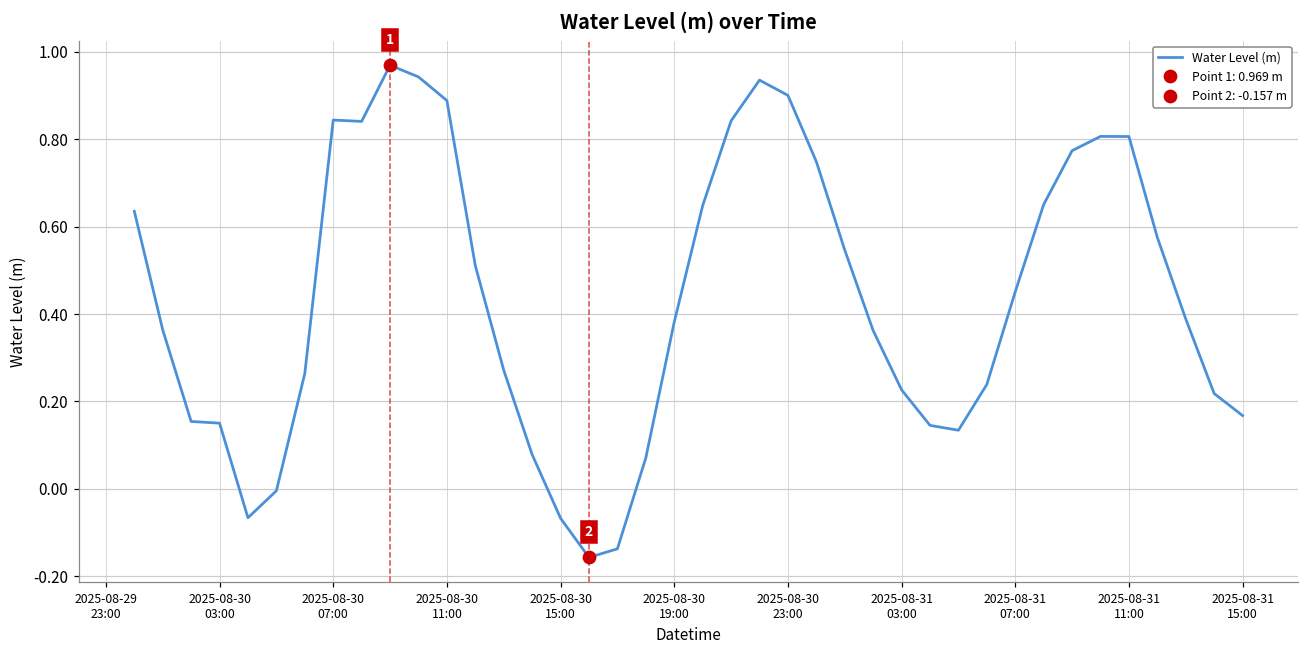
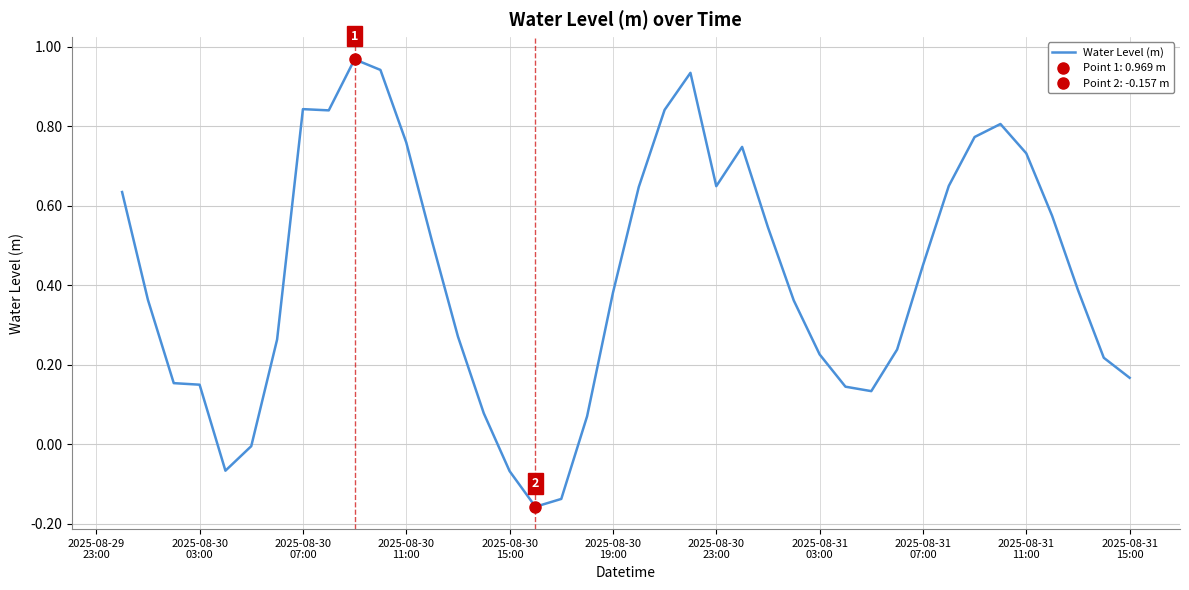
Water Level (m), 2025-08-30 11:00: 0.89 -> 0.76
Water Level (m), 2025-08-30 23:00: 0.90 -> 0.65
Water Level (m), 2025-08-31 11:00: 0.81 -> 0.73
